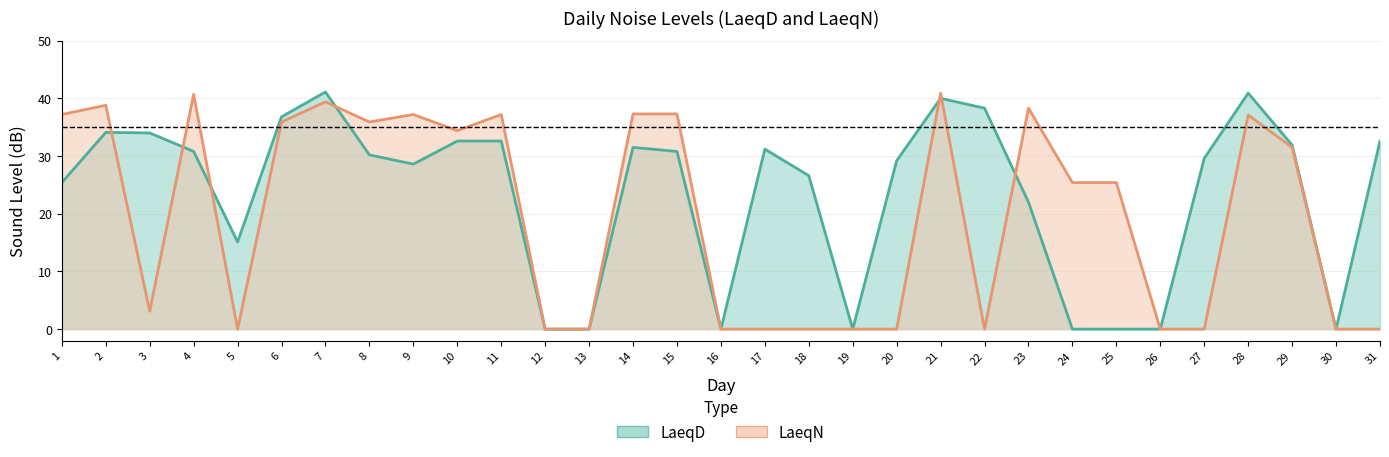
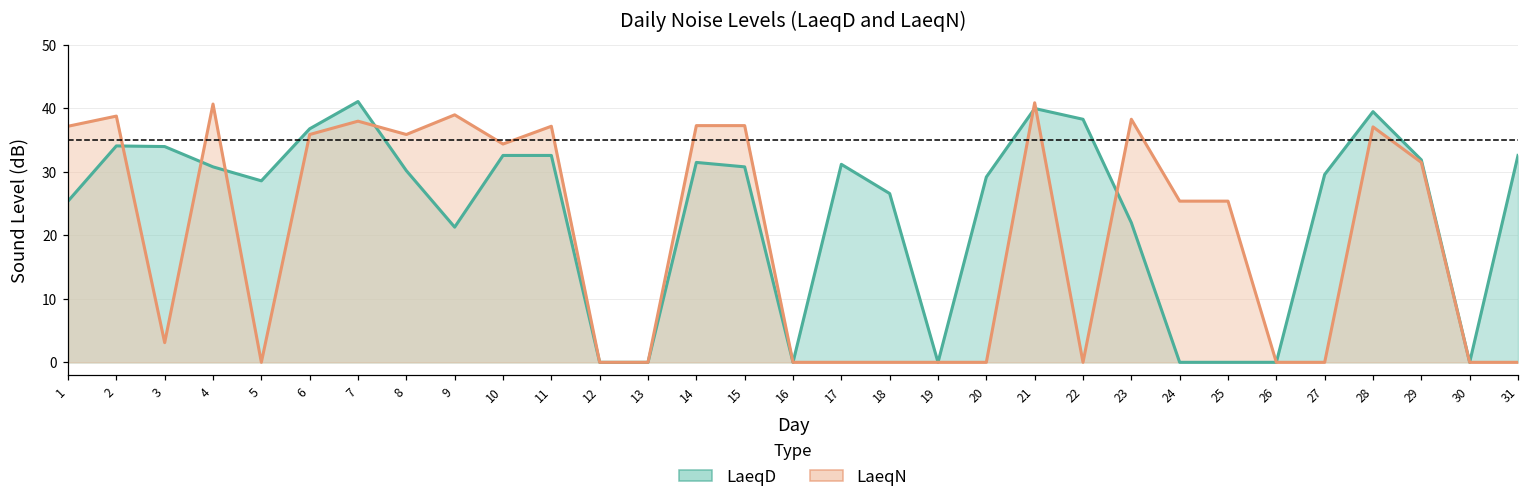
LaeqD, 5: 15 -> 29
LaeqN, 7: 39 -> 38
LaeqD, 9: 29 -> 21
LaeqN, 9: 37 -> 39
LaeqD, 28: 41 -> 40
